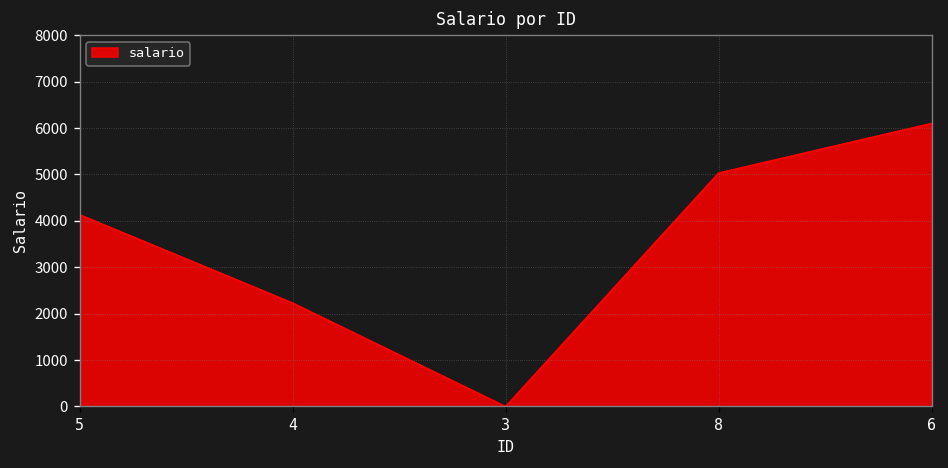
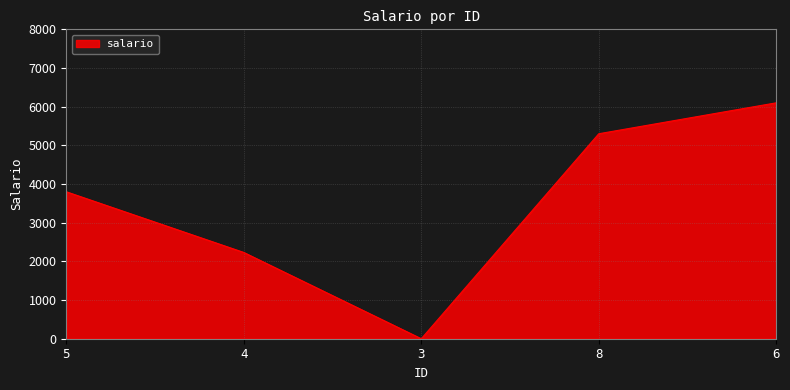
5: 4100 -> 3800
8: 5000 -> 5300
